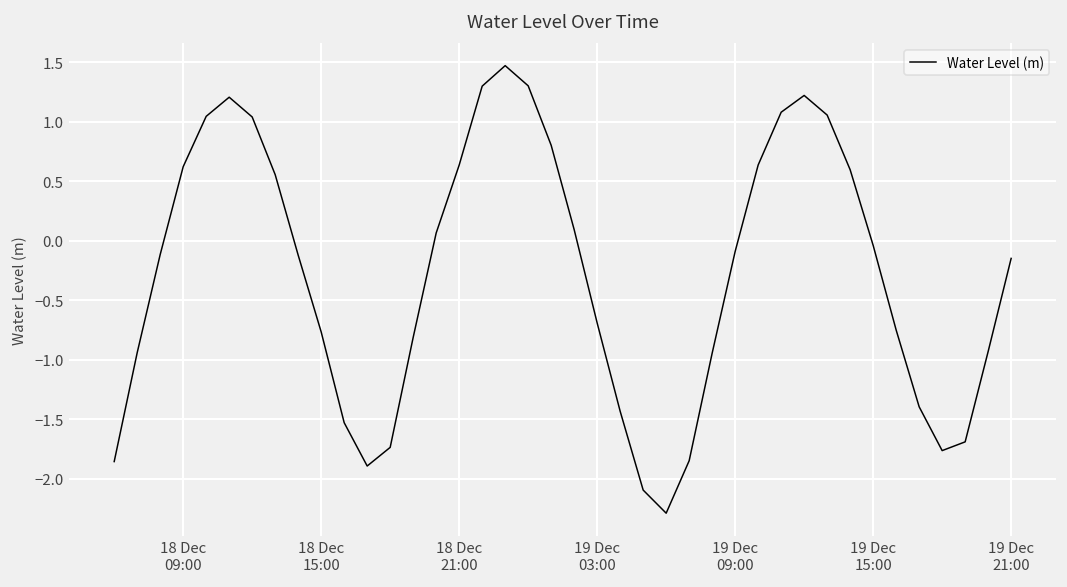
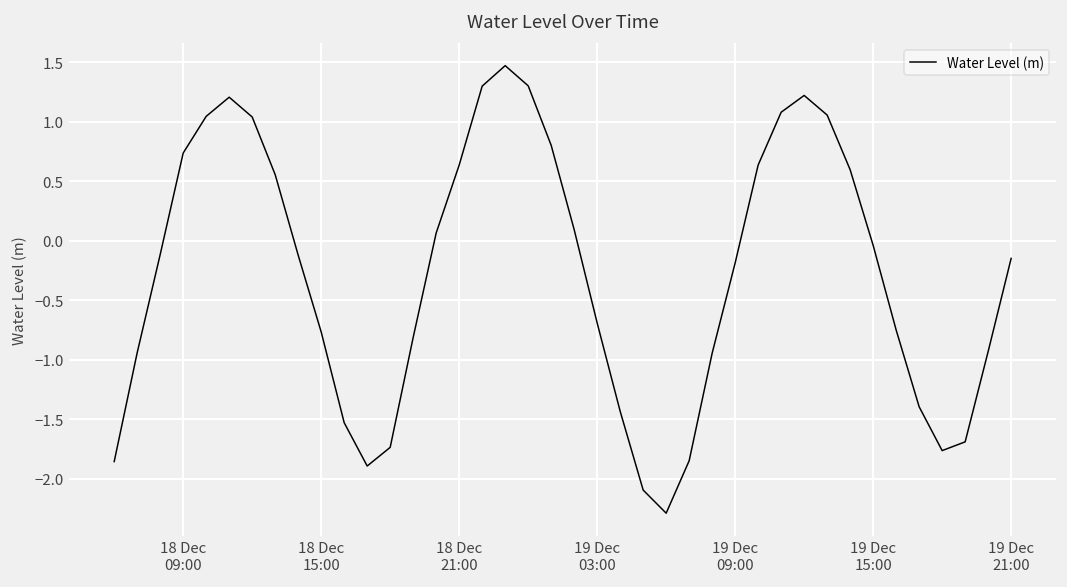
18 Dec 09:00: 0.6 -> 0.7
19 Dec 09:00: -0.1 -> -0.2
